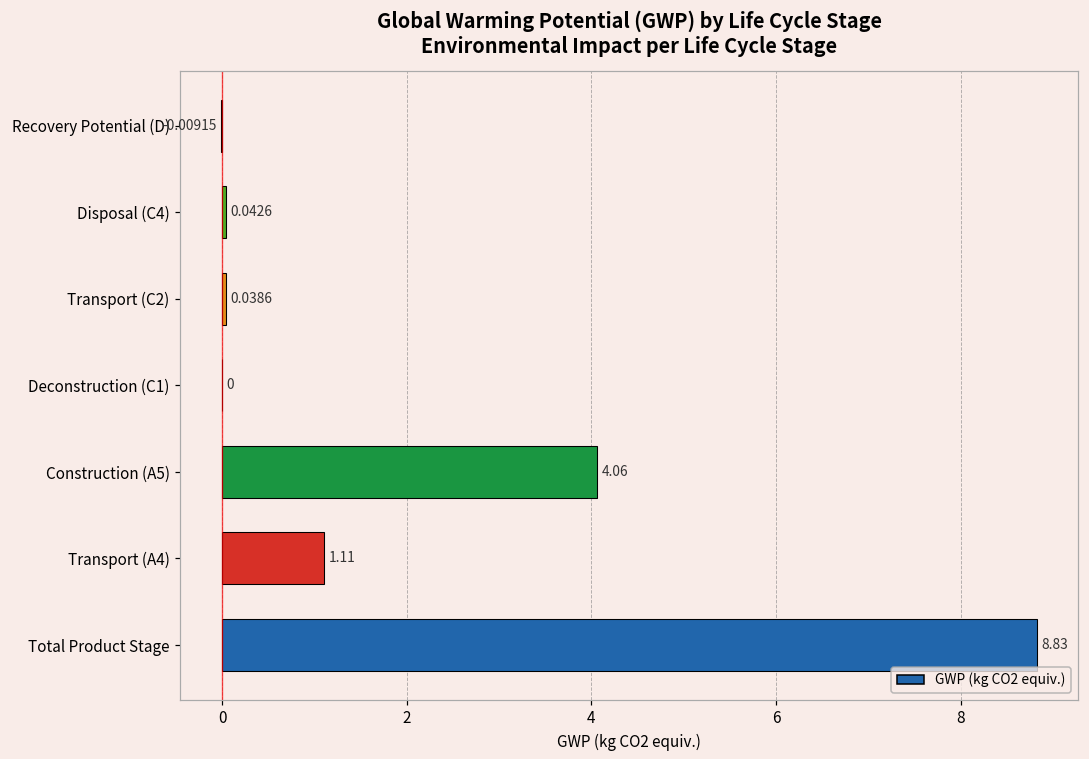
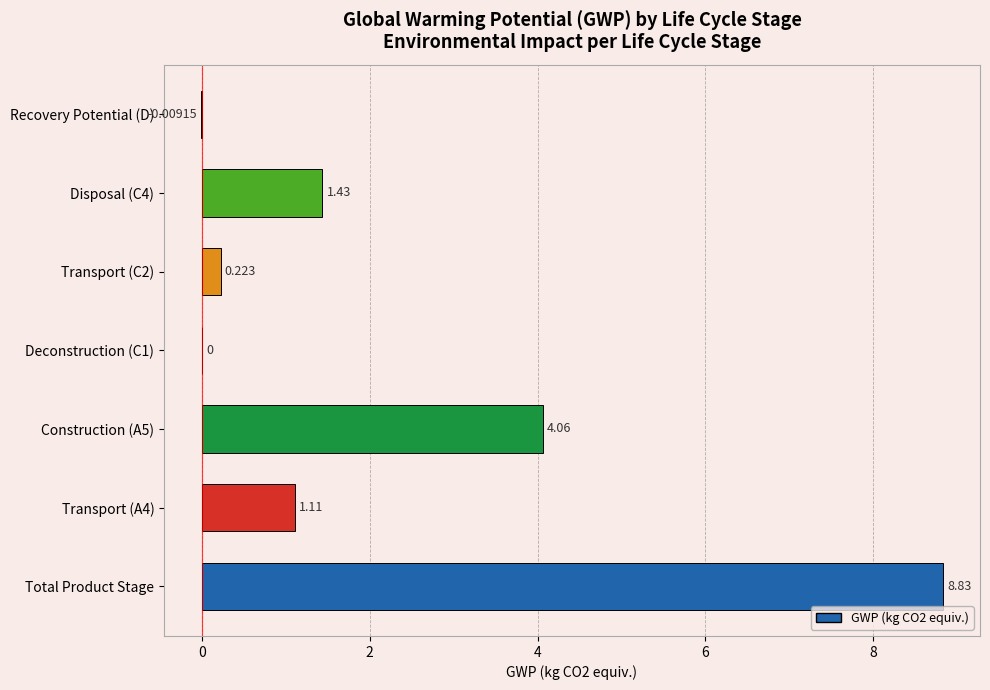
Disposal (C4): 0.0426 -> 1.43
Transport (C2): 0.0386 -> 0.223
